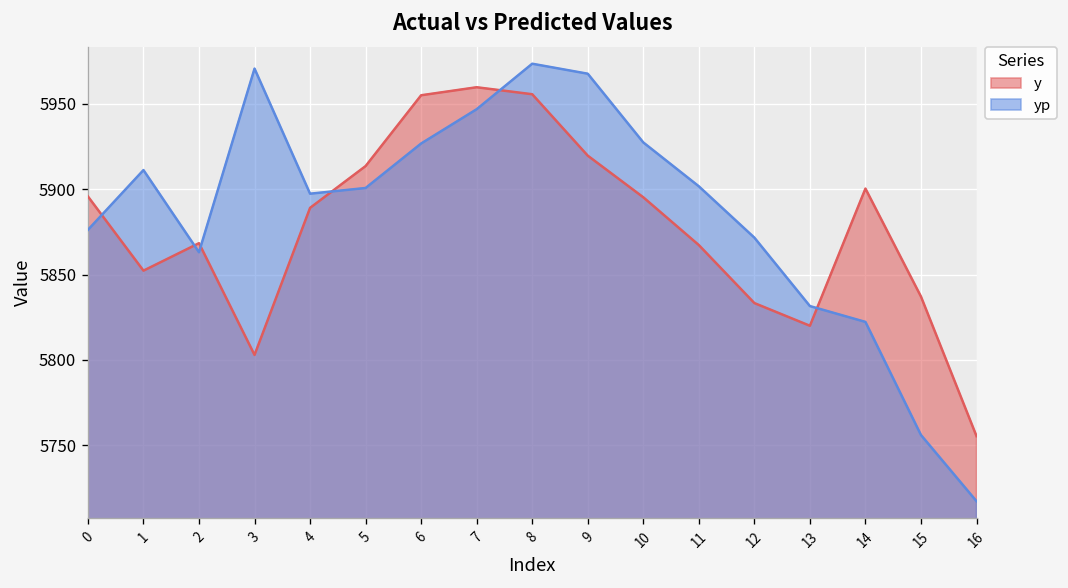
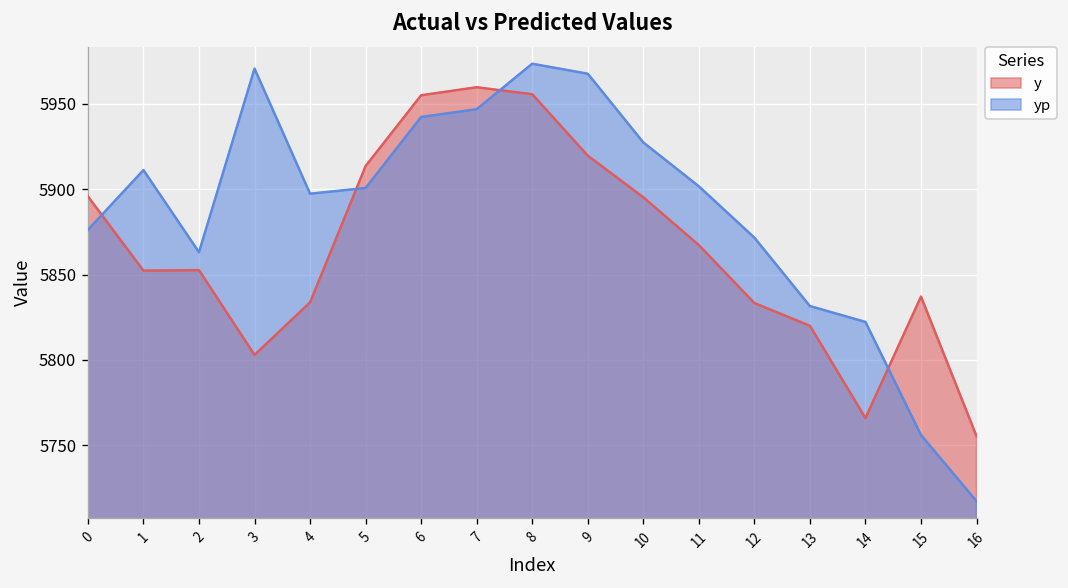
y, 2: 5868 -> 5853
y, 4: 5889 -> 5834
yp, 6: 5927 -> 5942
y, 14: 5900 -> 5766
